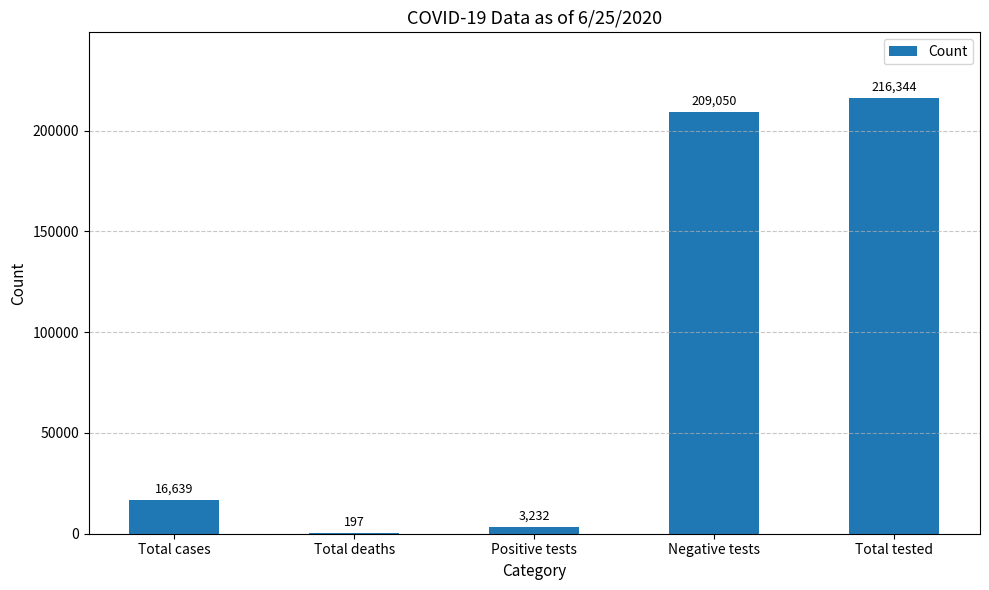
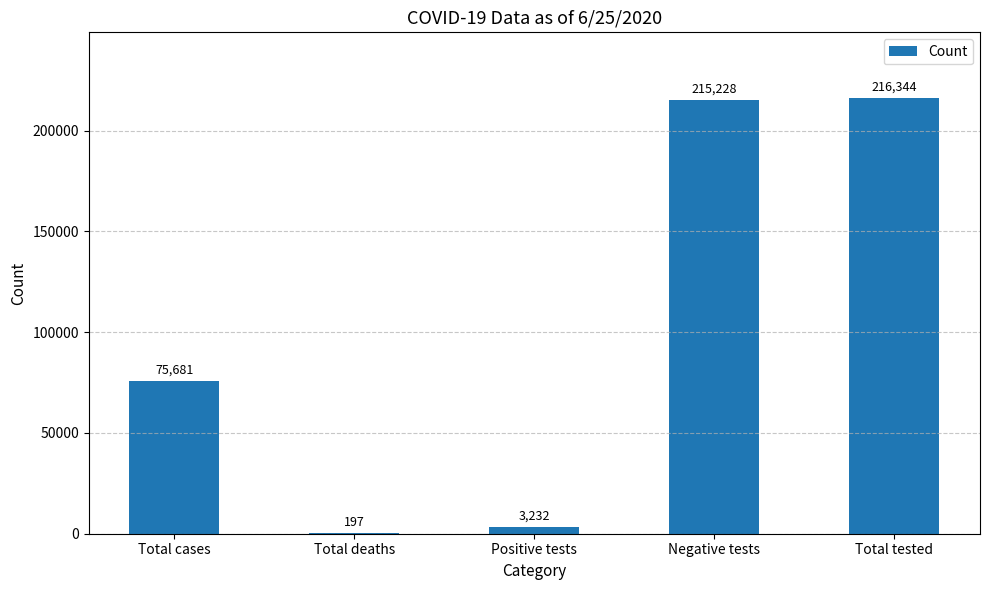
Total cases: 16,639 -> 75,681
Negative tests: 209,050 -> 215,228
